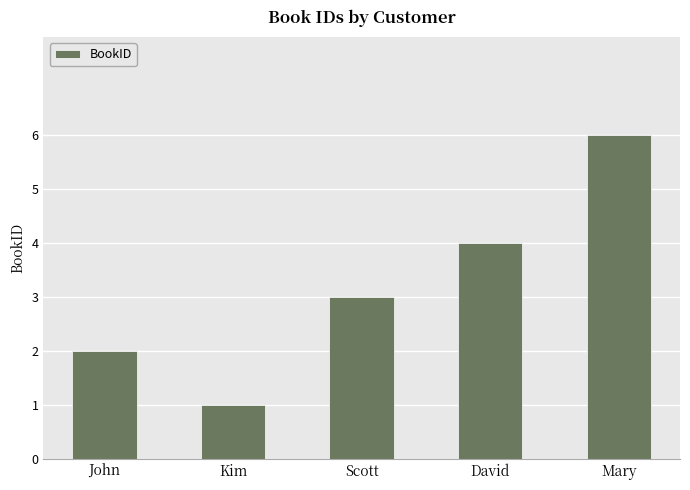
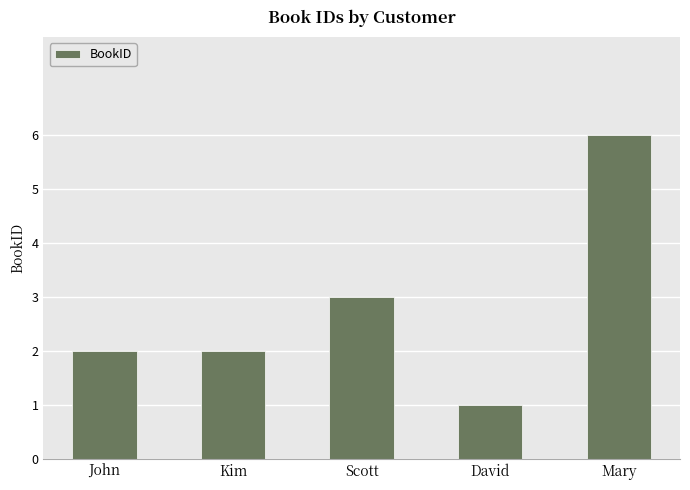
Kim: 1 -> 2
David: 4 -> 1
